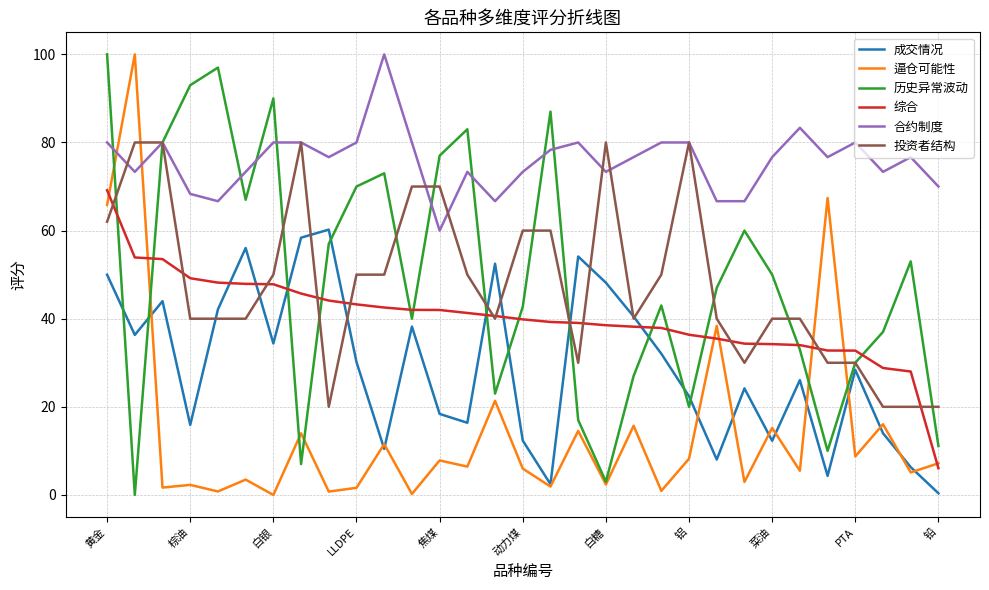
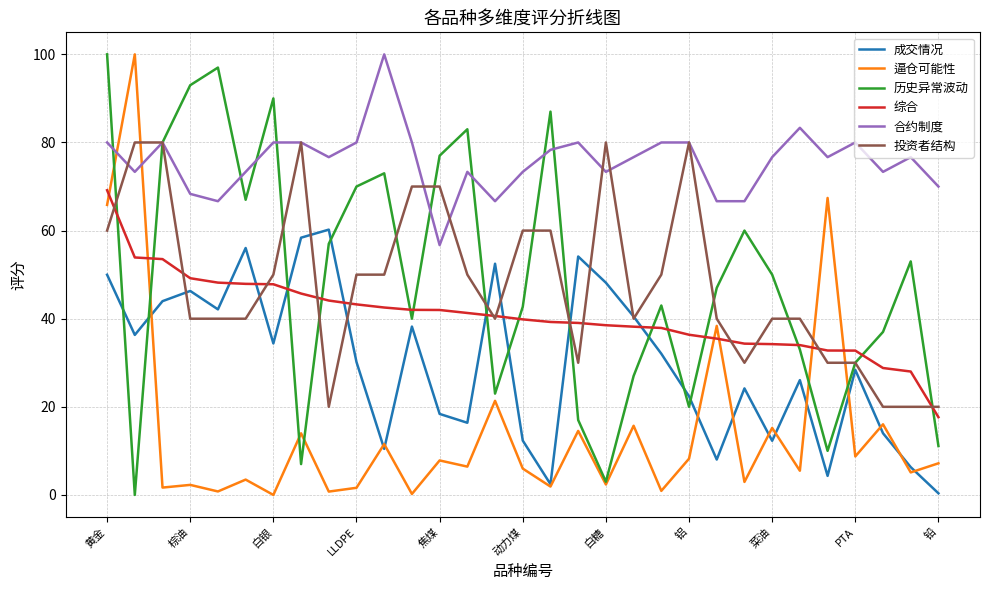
投资者结构, 黄金: 62 -> 60
成交情况, 棕油: 16 -> 46
合约制度, 焦煤: 60 -> 57
综合, 铅: 6 -> 18
